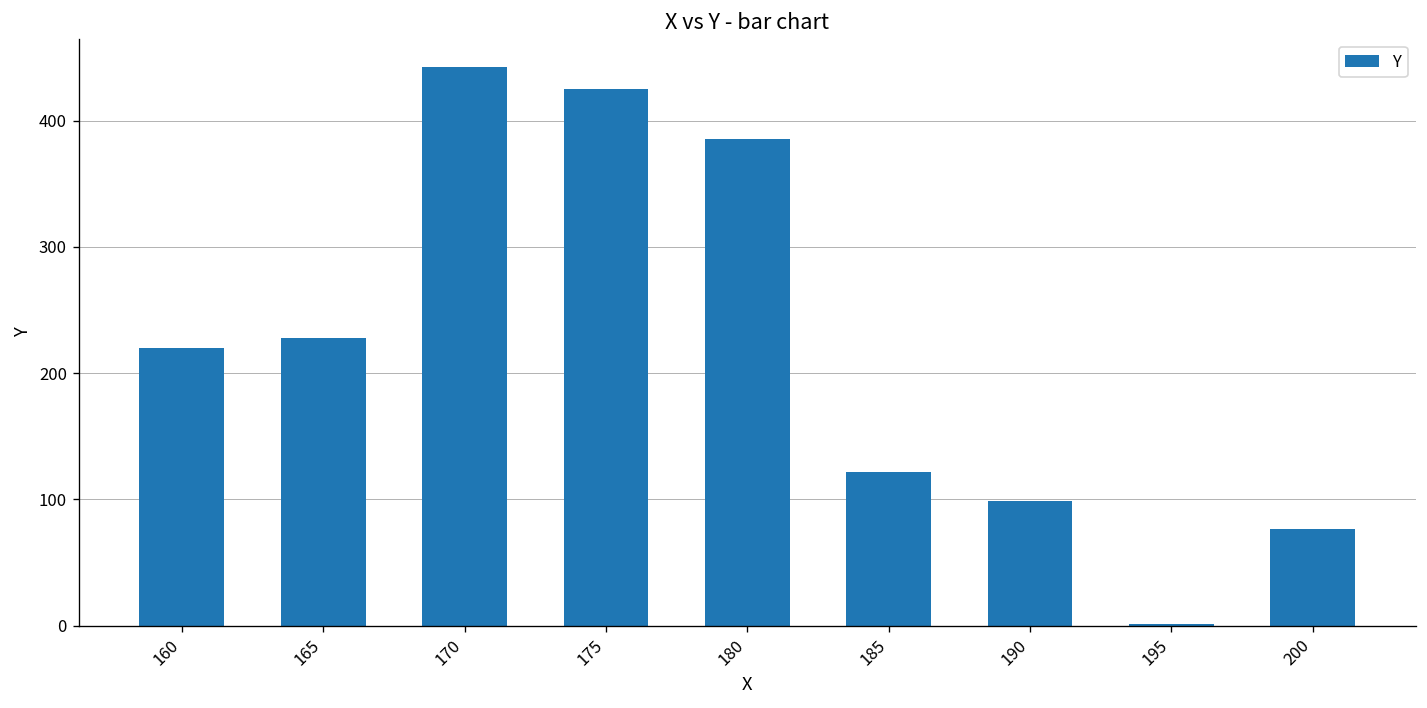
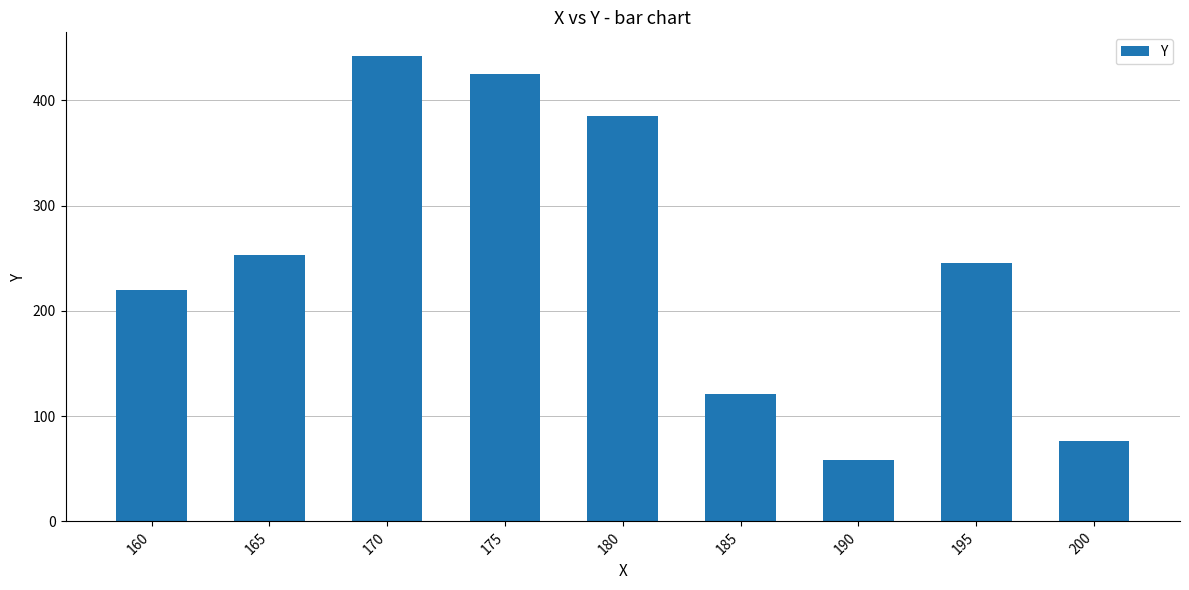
165: 228 -> 253
190: 99 -> 58
195: 1 -> 245
